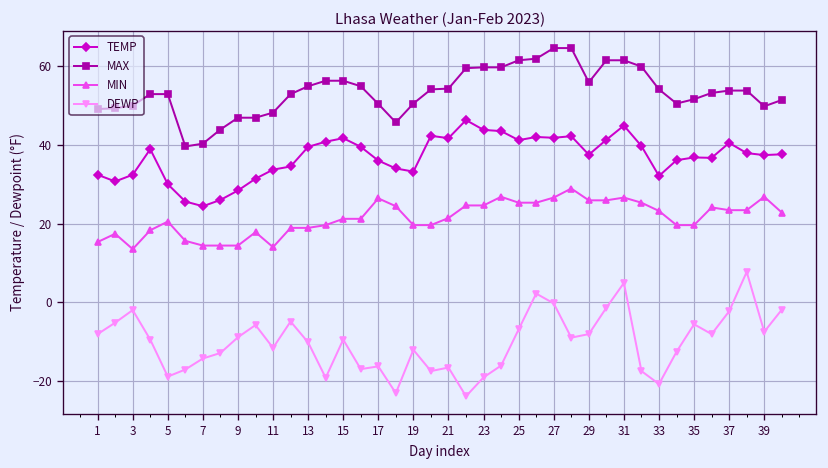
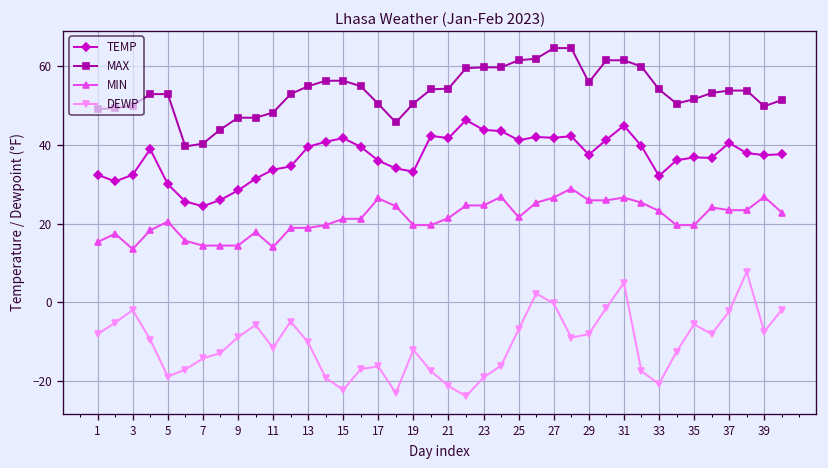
DEWP, 15: -10 -> -22
DEWP, 21: -17 -> -21
MIN, 25: 25 -> 22
